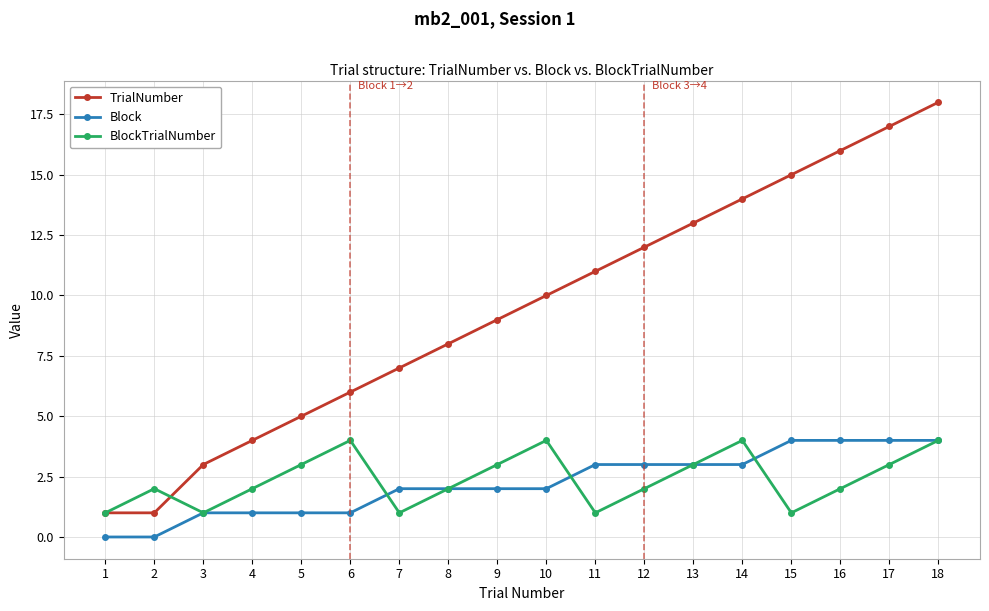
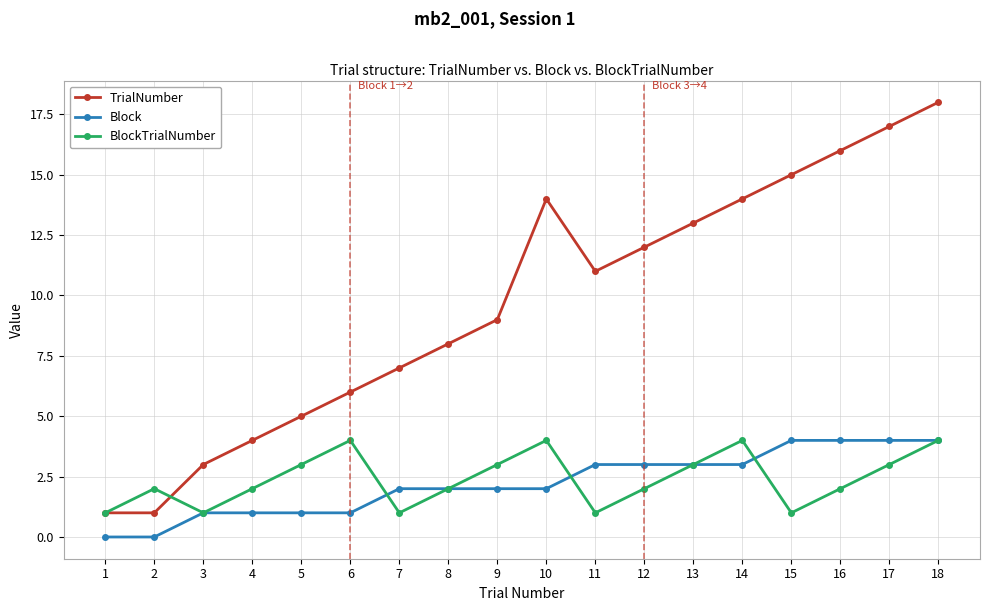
TrialNumber, 10: 10 -> 14
